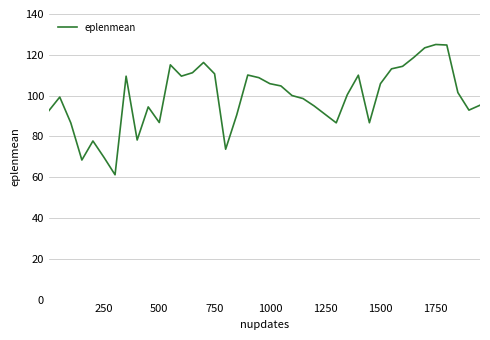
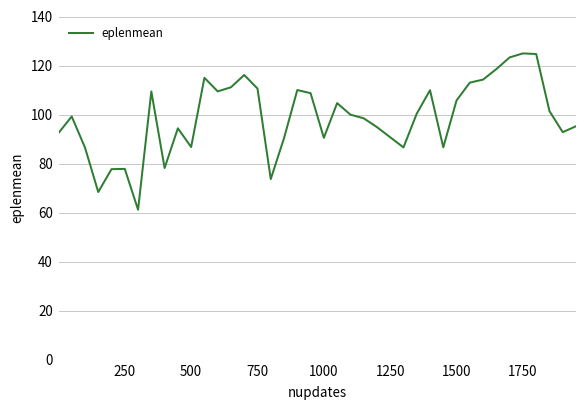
250: 70 -> 78
1000: 106 -> 91
